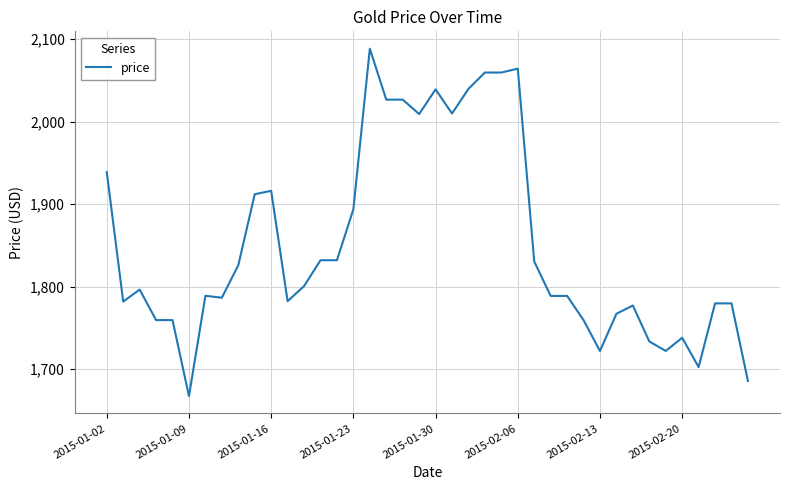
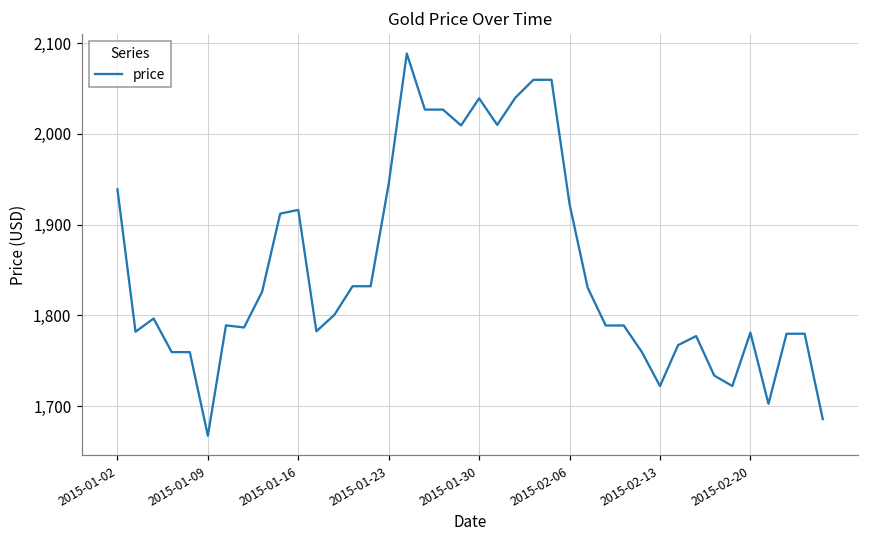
2015-01-23: 1,890 -> 1,950
2015-02-06: 2,060 -> 1,920
2015-02-20: 1,740 -> 1,780
